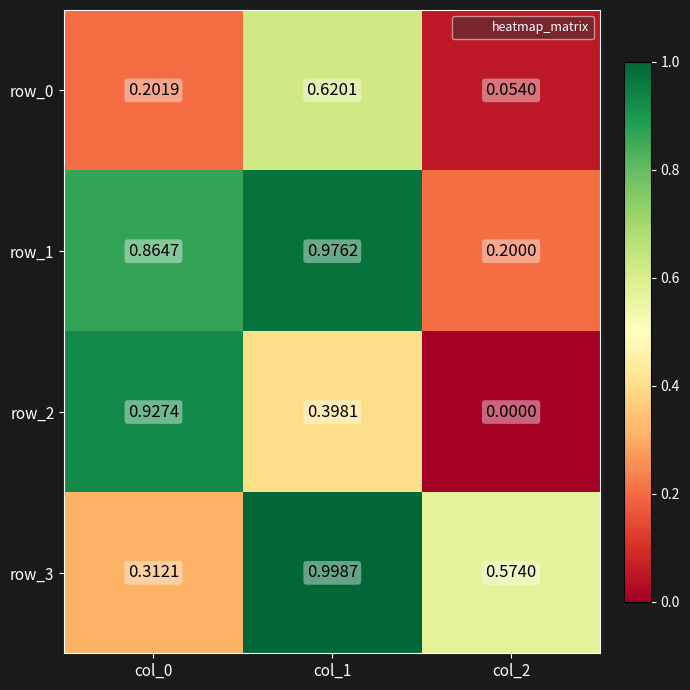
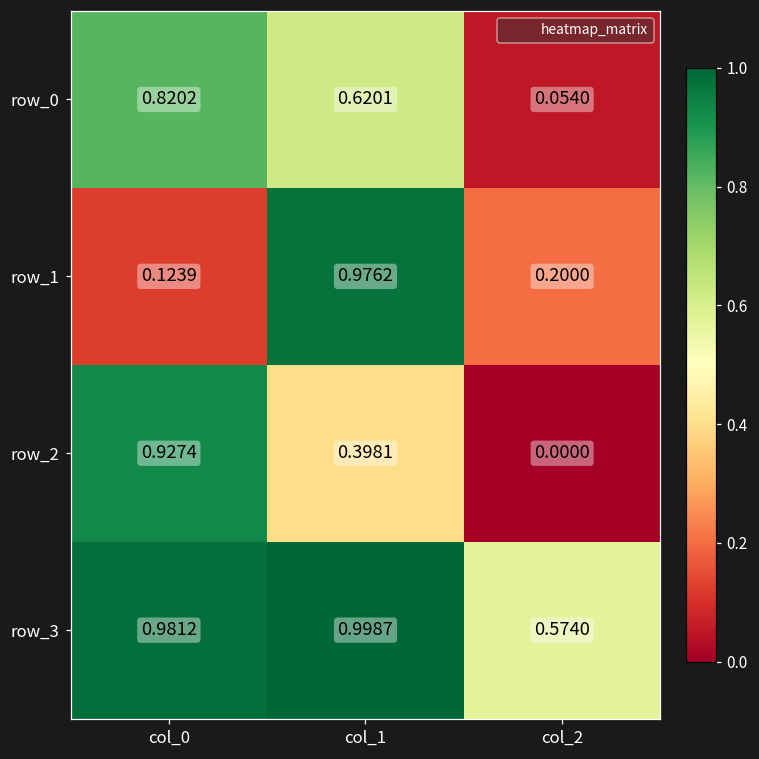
row_0, col_0: 0.2019 -> 0.8202
row_1, col_0: 0.8647 -> 0.1239
row_3, col_0: 0.3121 -> 0.9812
